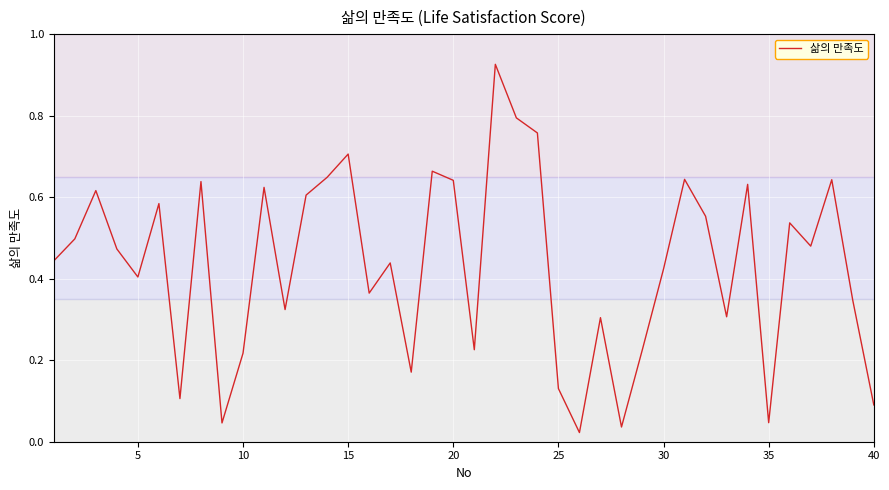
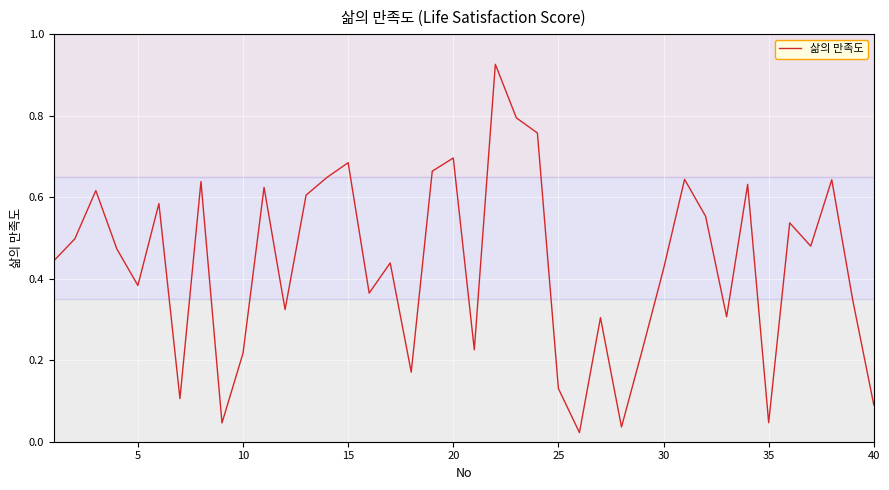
5: 0.40 -> 0.38
15: 0.71 -> 0.68
20: 0.64 -> 0.70
